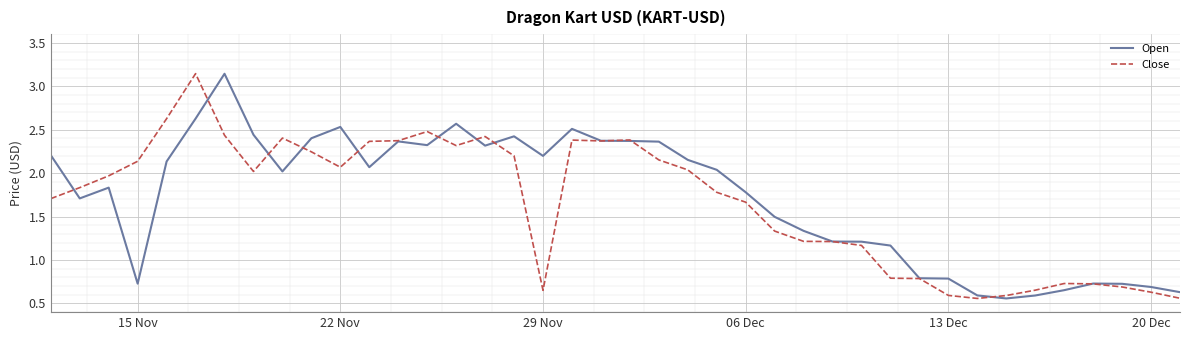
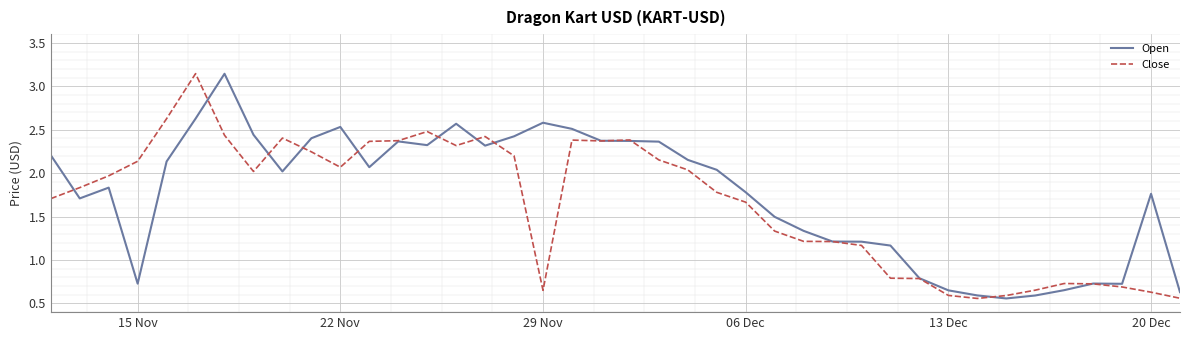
Open, 29 Nov: 2.2 -> 2.6
Open, 13 Dec: 0.8 -> 0.7
Open, 20 Dec: 0.7 -> 1.8
